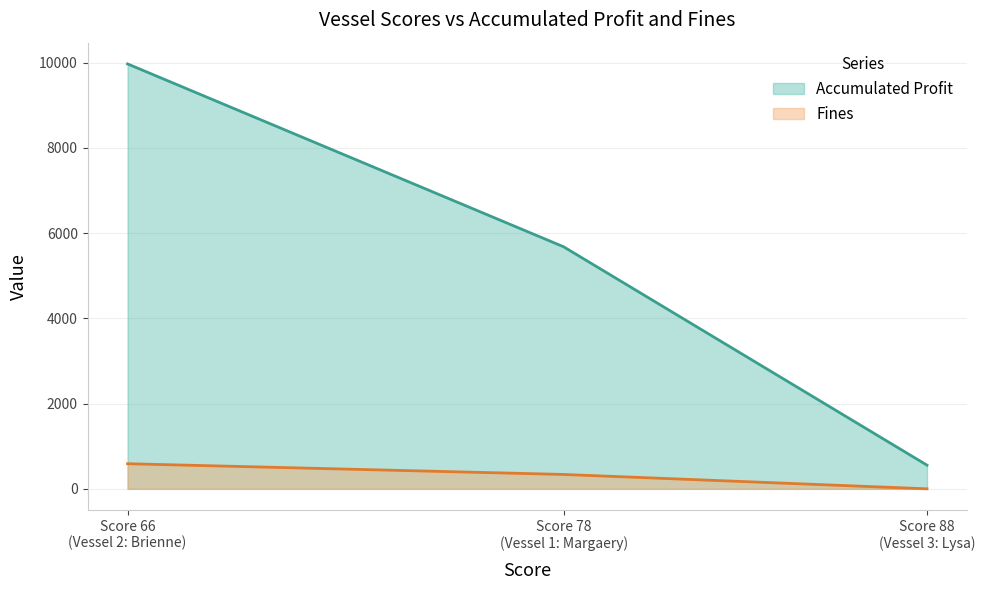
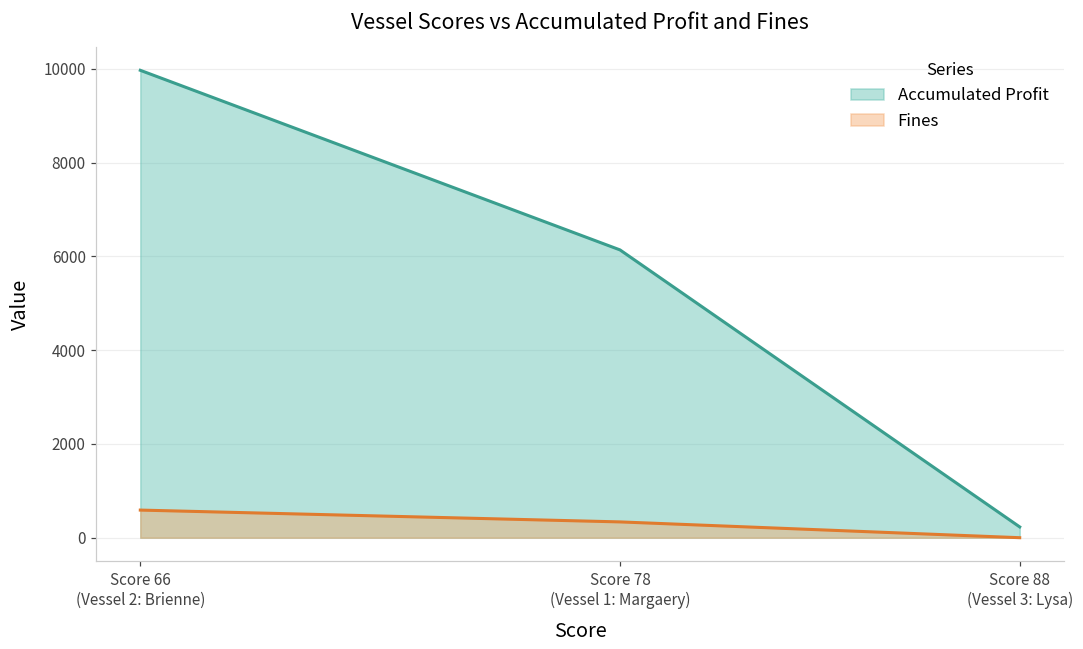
Accumulated Profit, Score 78 (Vessel 1: Margaery): 5700 -> 6100
Accumulated Profit, Score 88 (Vessel 3: Lysa): 600 -> 200
